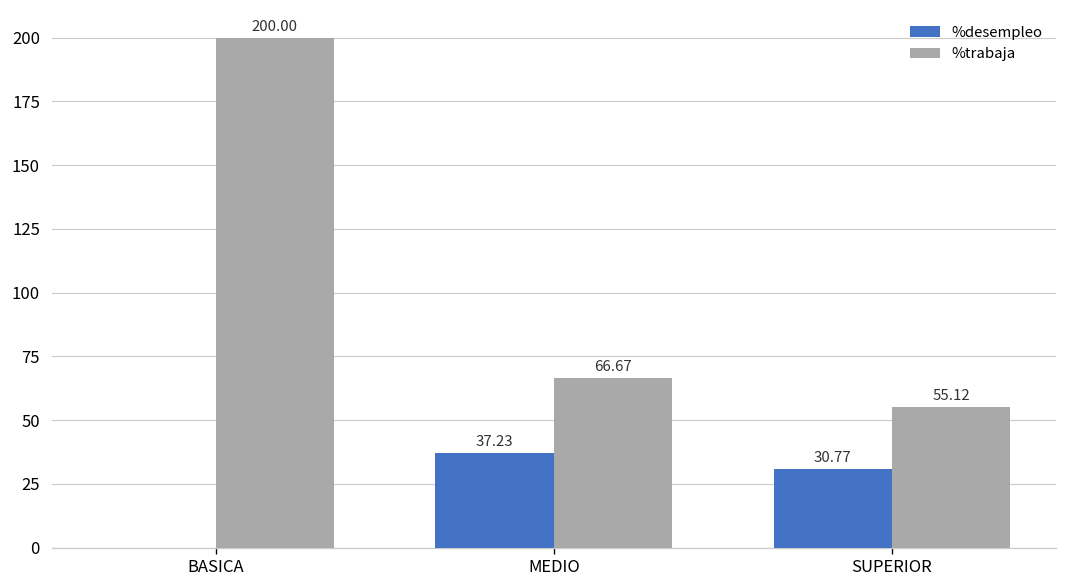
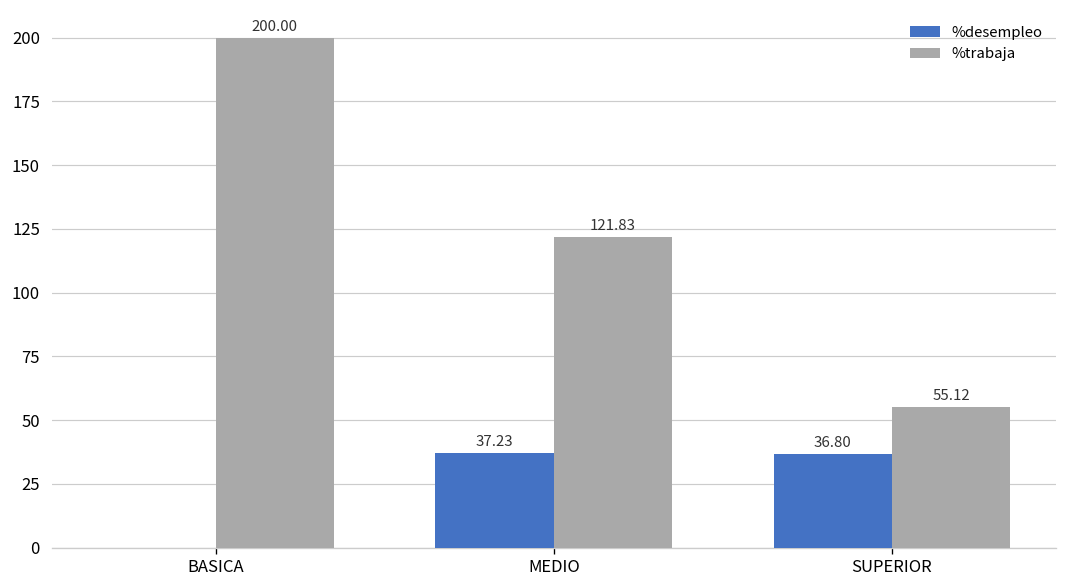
%trabaja, MEDIO: 66.67 -> 121.83
%desempleo, SUPERIOR: 30.77 -> 36.80
